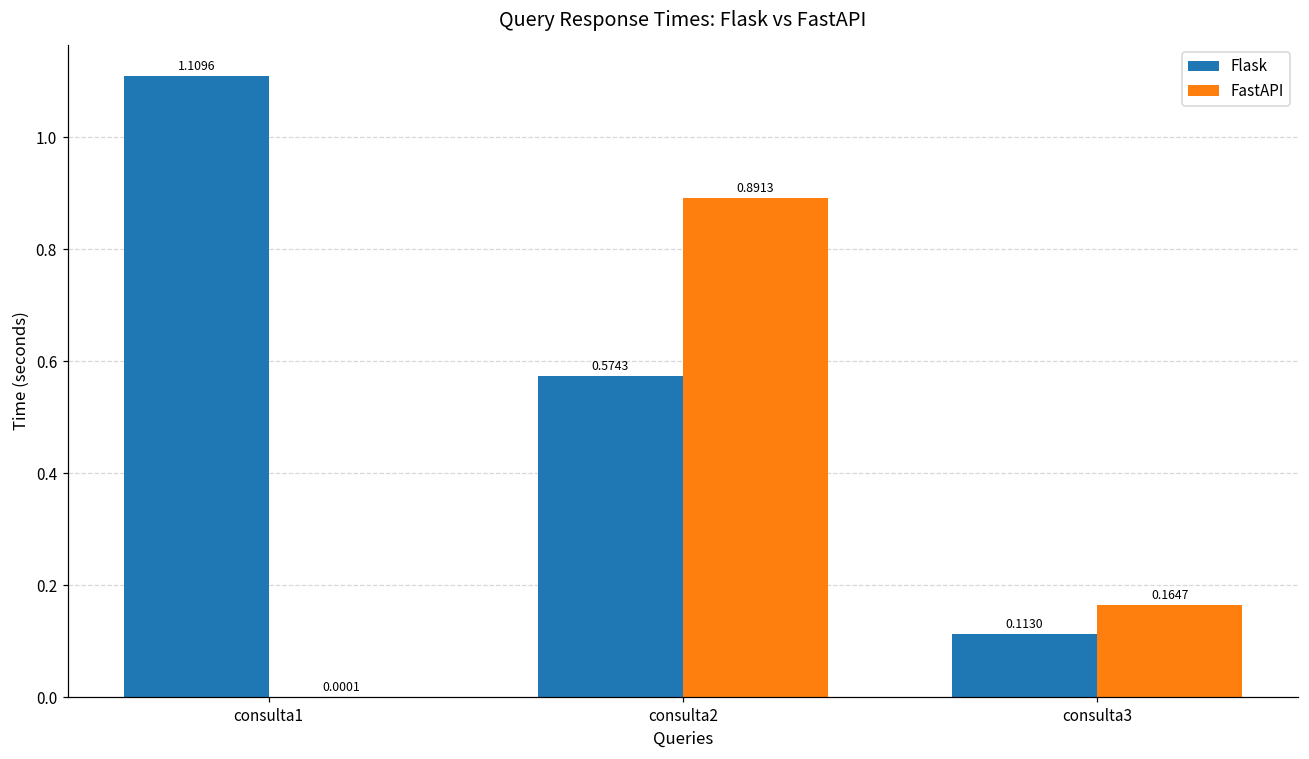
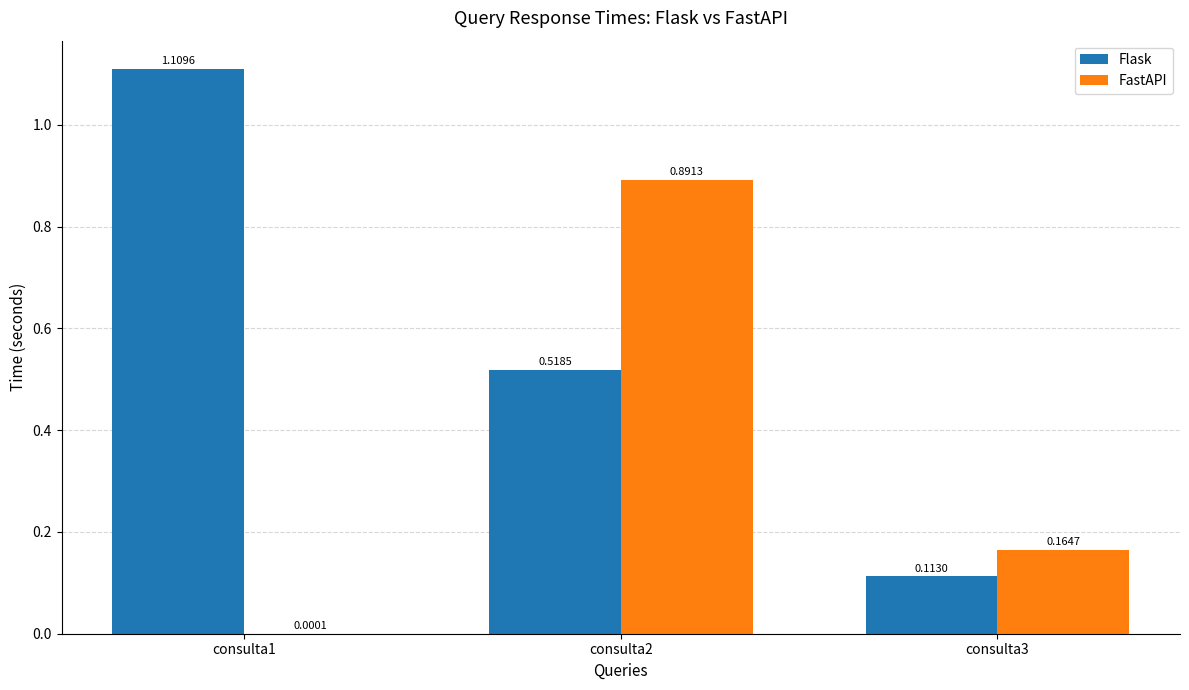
Flask, consulta2: 0.5743 -> 0.5185
